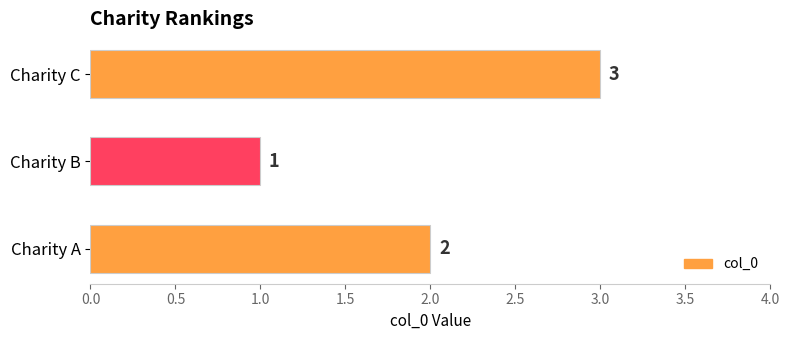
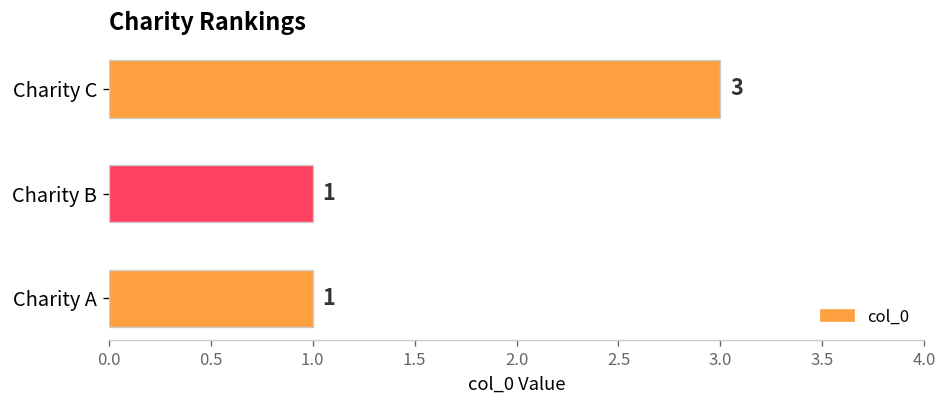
Charity A: 2 -> 1
